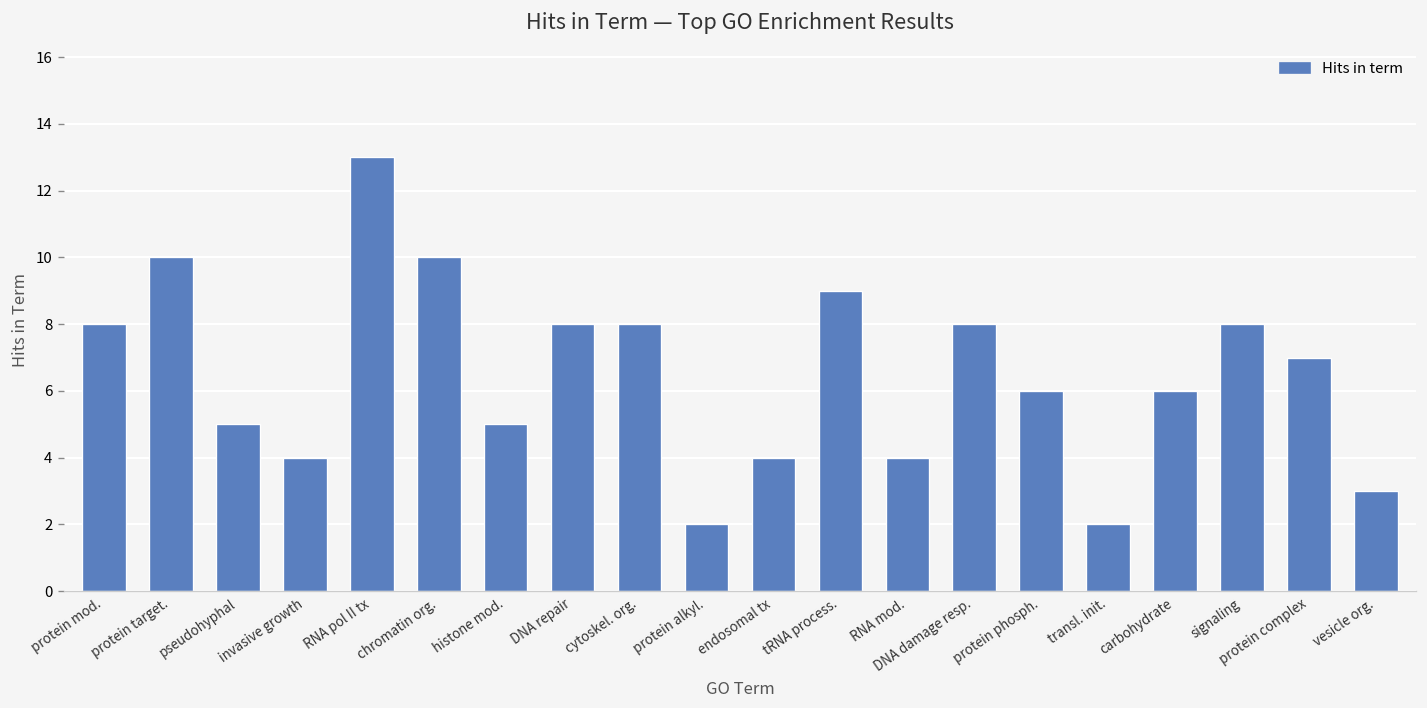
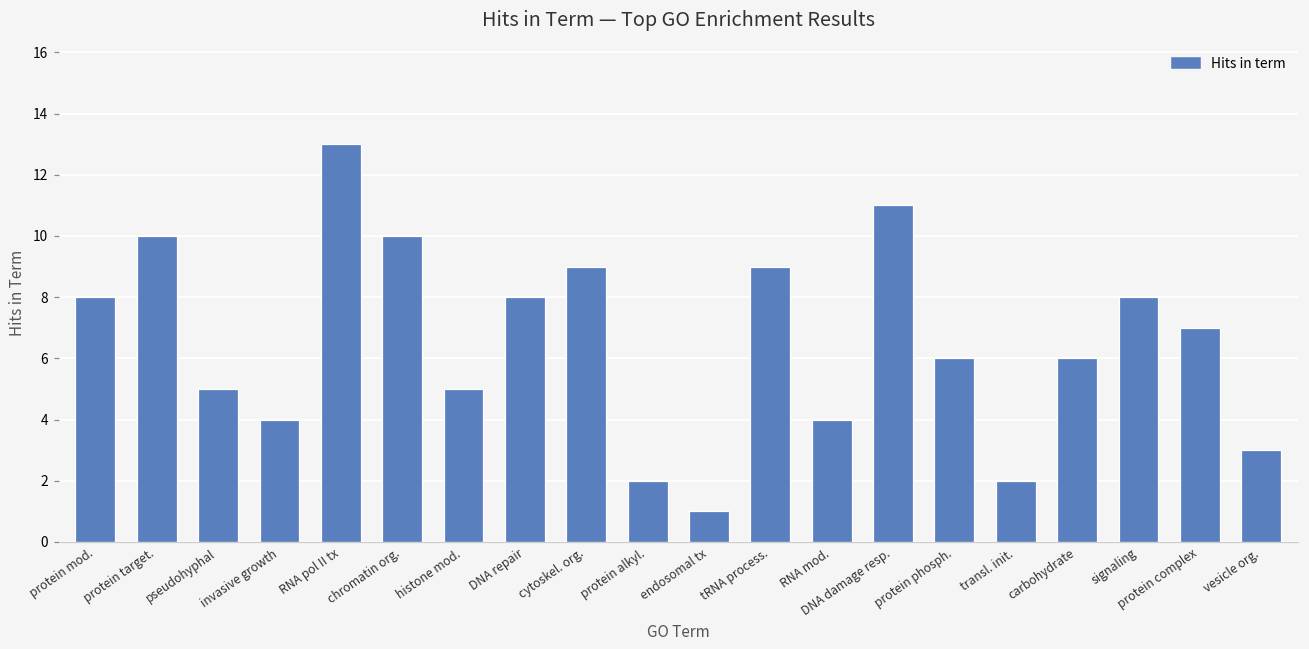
cytoskel. org.: 8 -> 9
endosomal tx: 4 -> 1
DNA damage resp.: 8 -> 11
